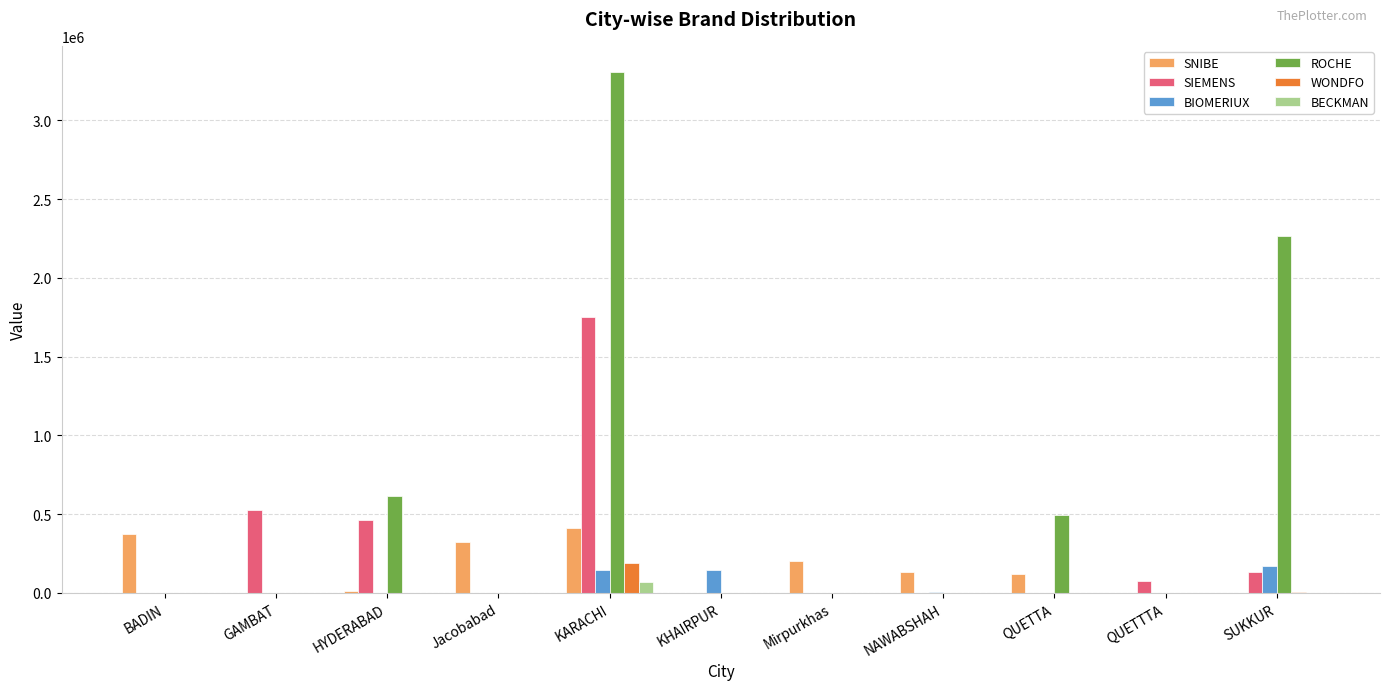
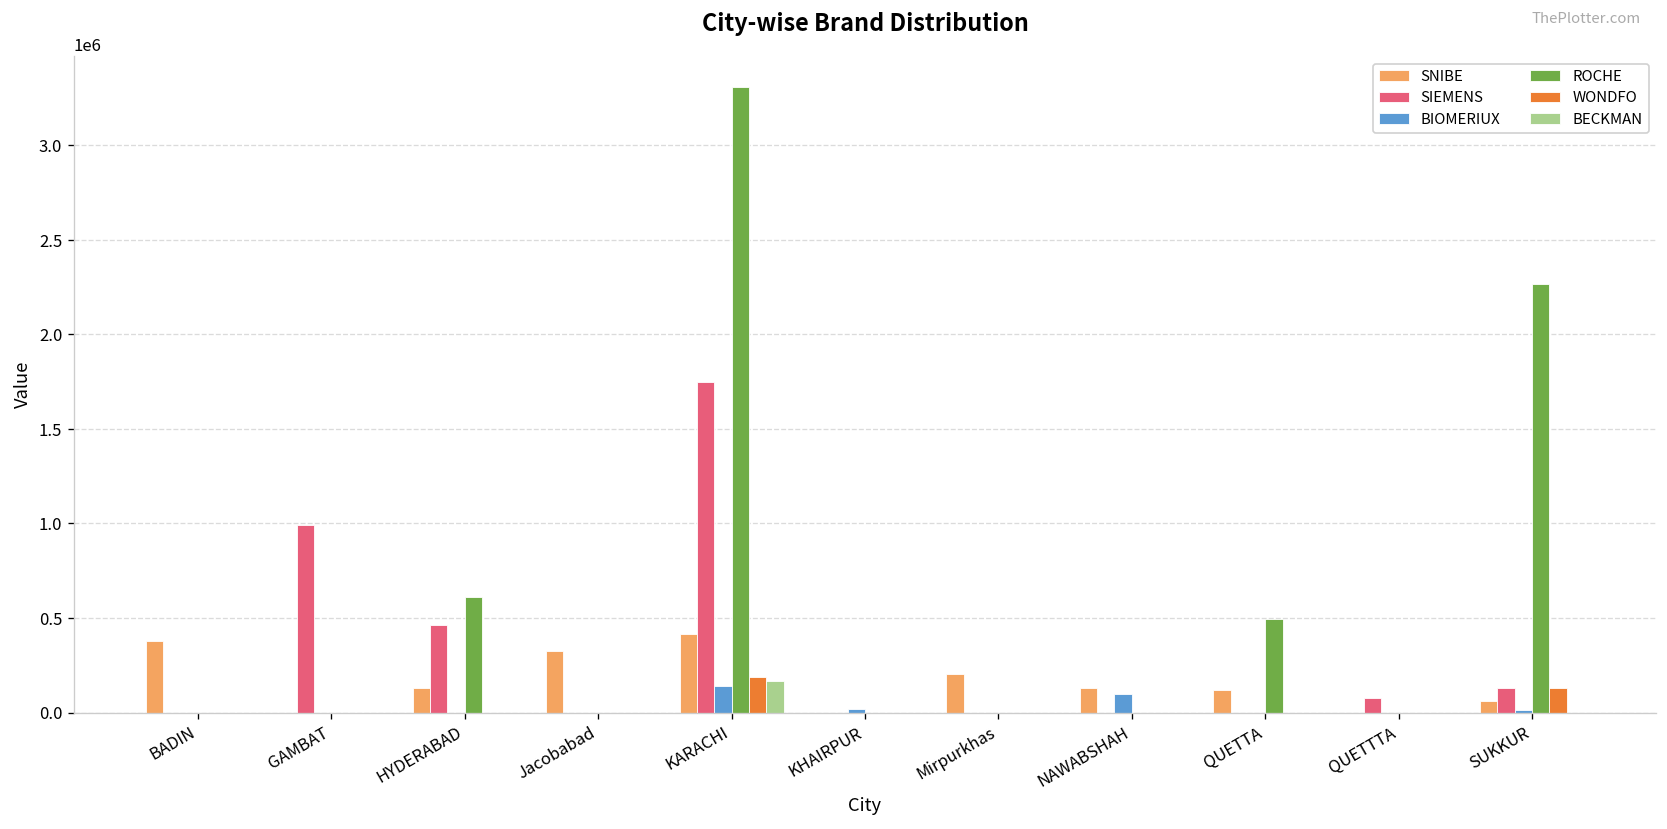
SIEMENS, GAMBAT: 530000 -> 990000
SNIBE, HYDERABAD: 10000 -> 130000
BECKMAN, KARACHI: 70000 -> 170000
BIOMERIUX, KHAIRPUR: 150000 -> 20000
BIOMERIUX, NAWABSHAH: 0 -> 100000
SNIBE, SUKKUR: 0 -> 60000
BIOMERIUX, SUKKUR: 170000 -> 10000
WONDFO, SUKKUR: 10000 -> 130000
